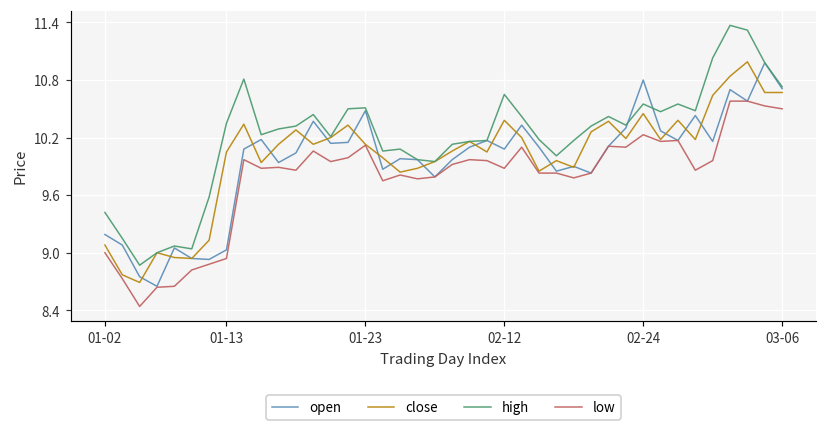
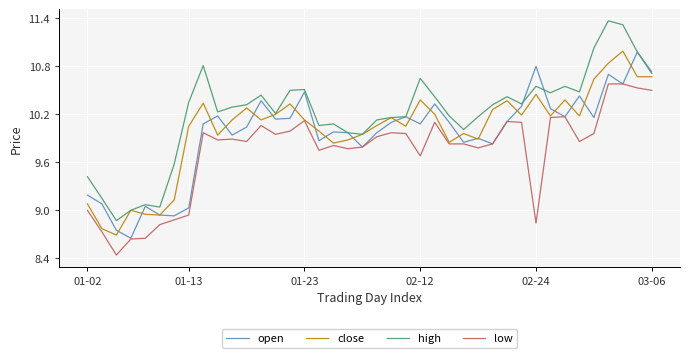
low, 02-12: 9.9 -> 9.7
low, 02-24: 10.2 -> 8.8
